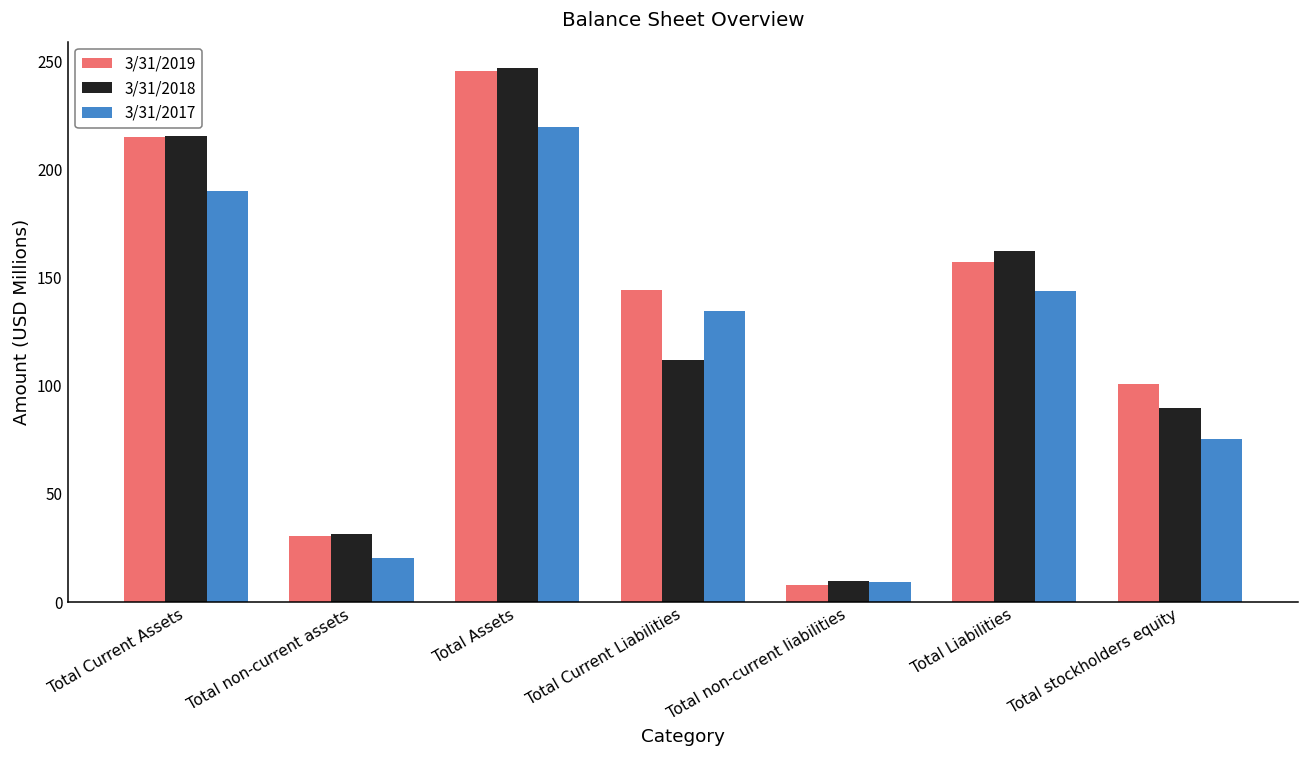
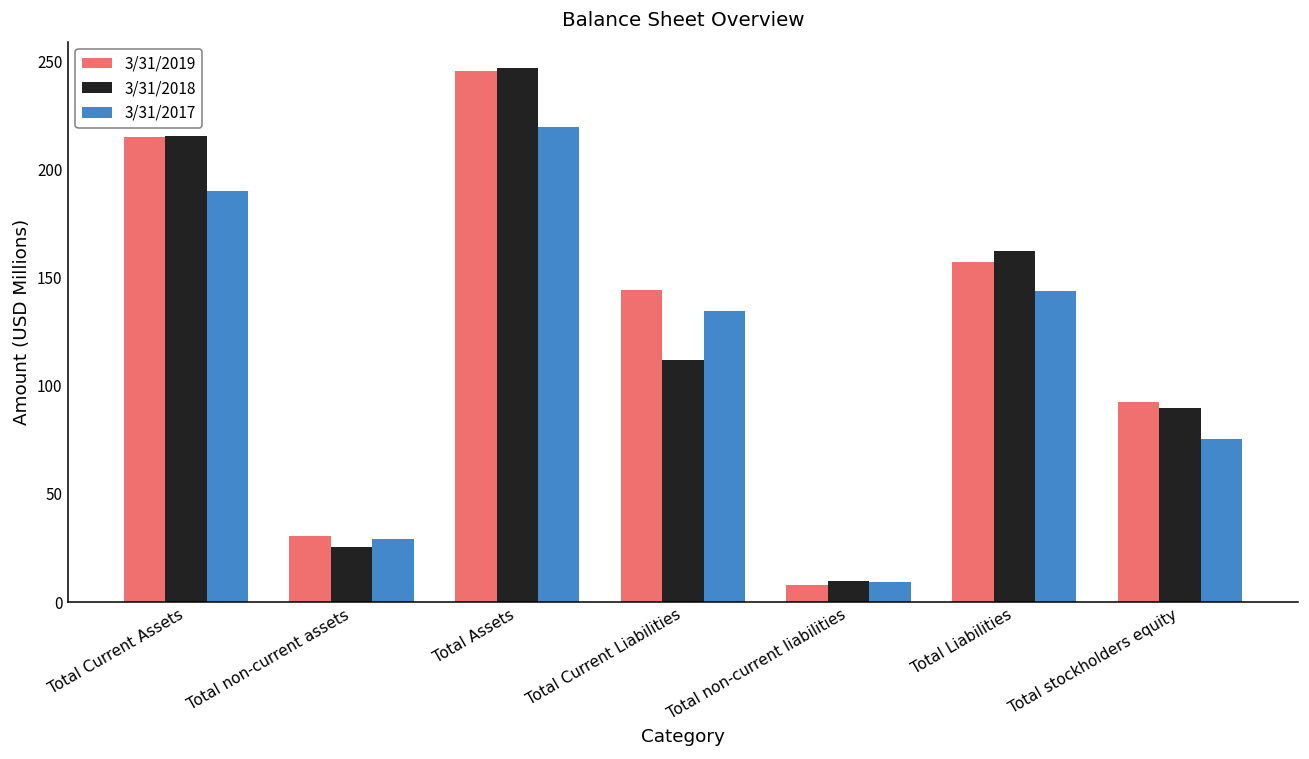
3/31/2018, Total non-current assets: 31 -> 26
3/31/2017, Total non-current assets: 20 -> 29
3/31/2019, Total stockholders equity: 101 -> 93
